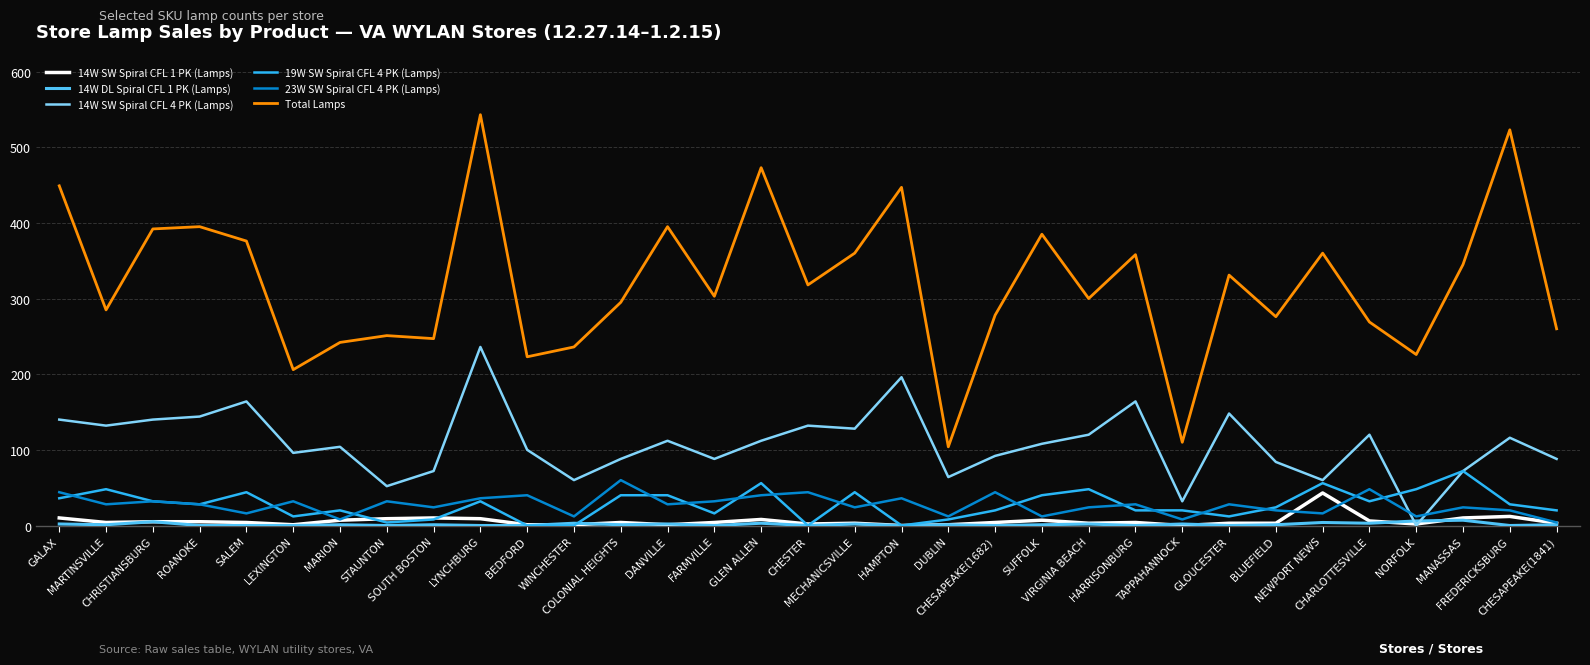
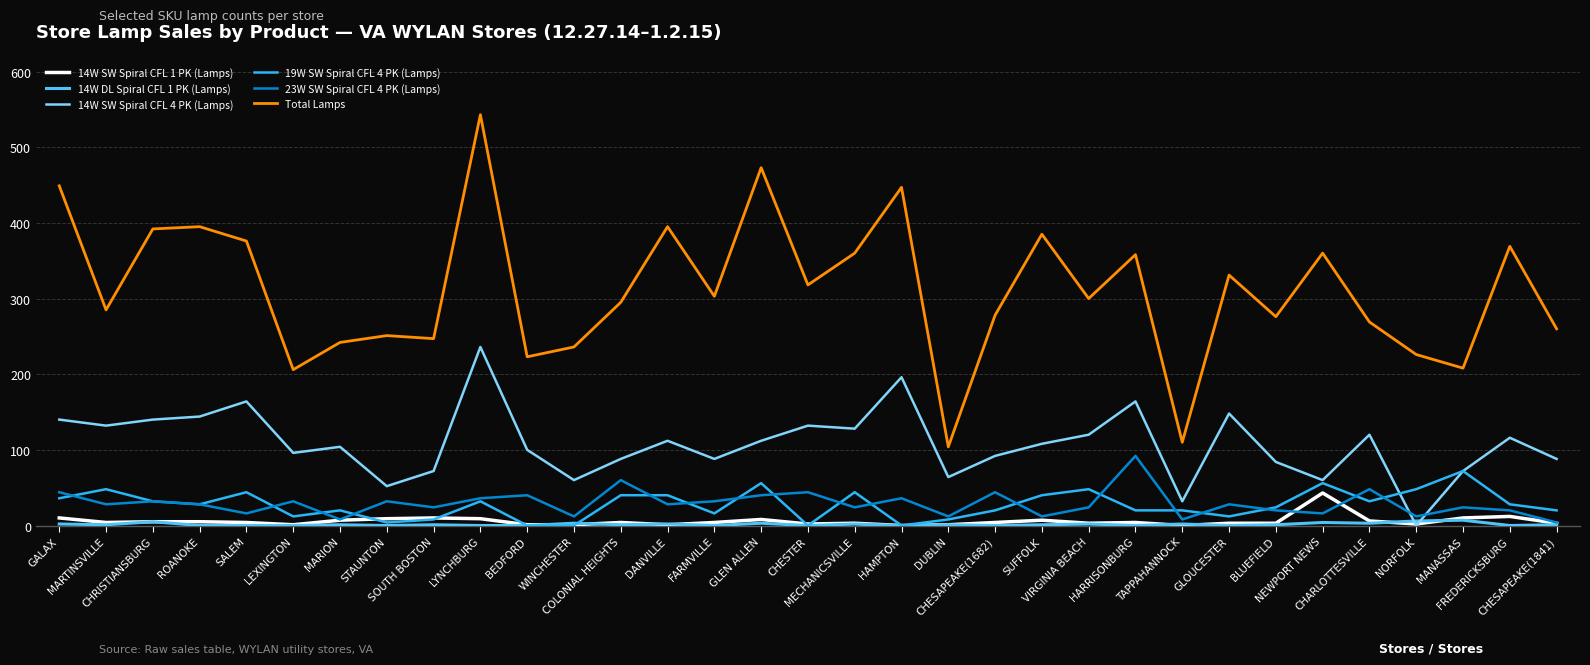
23W SW Spiral CFL 4 PK (Lamps), HARRISONBURG: 30 -> 90
Total Lamps, MANASSAS: 350 -> 210
Total Lamps, FREDERICKSBURG: 520 -> 370
